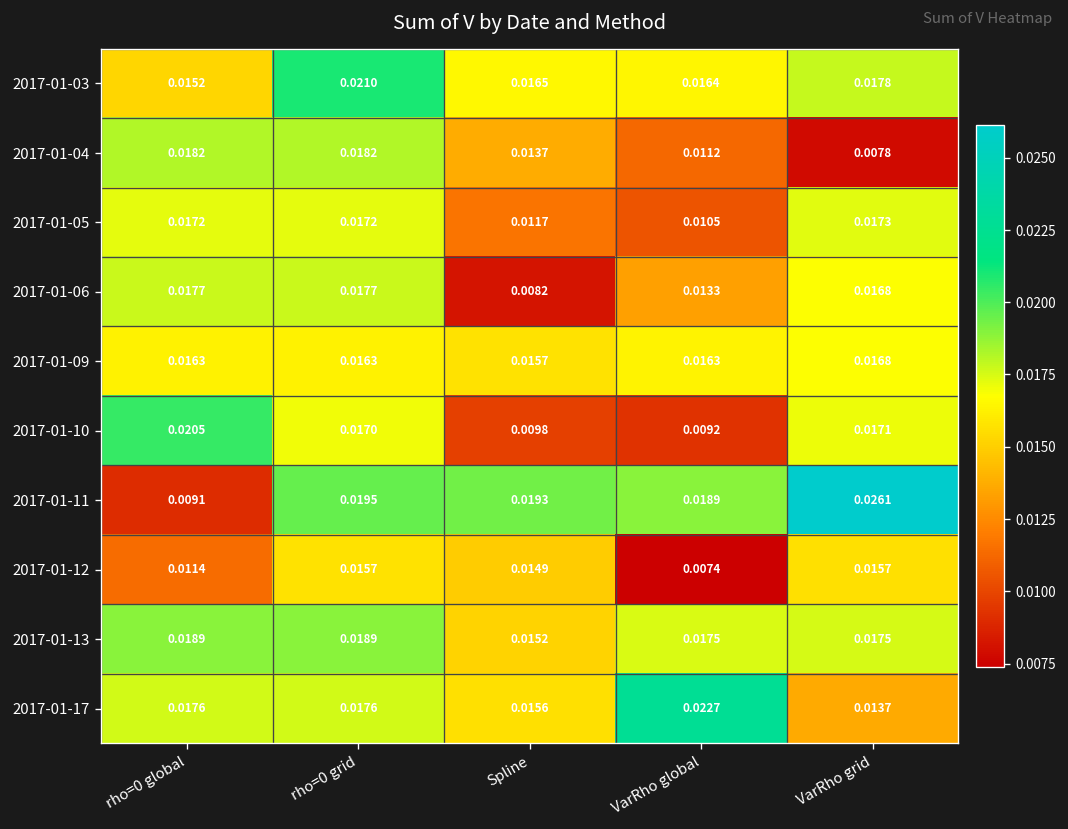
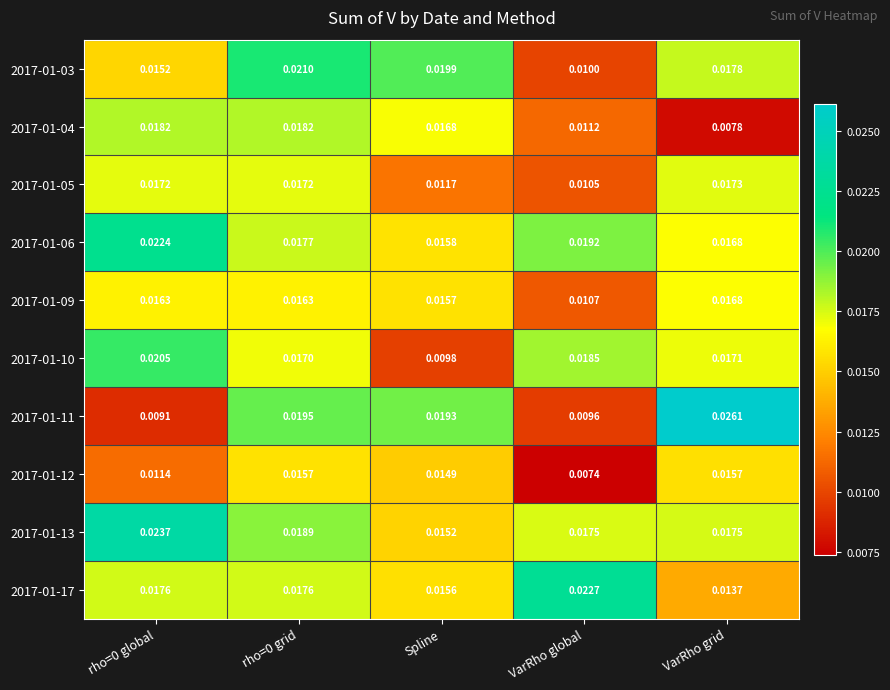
2017-01-03, Spline: 0.0165 -> 0.0199
2017-01-03, VarRho global: 0.0164 -> 0.0100
2017-01-04, Spline: 0.0137 -> 0.0168
2017-01-06, rho=0 global: 0.0177 -> 0.0224
2017-01-06, Spline: 0.0082 -> 0.0158
2017-01-06, VarRho global: 0.0133 -> 0.0192
2017-01-09, VarRho global: 0.0163 -> 0.0107
2017-01-10, VarRho global: 0.0092 -> 0.0185
2017-01-11, VarRho global: 0.0189 -> 0.0096
2017-01-13, rho=0 global: 0.0189 -> 0.0237
